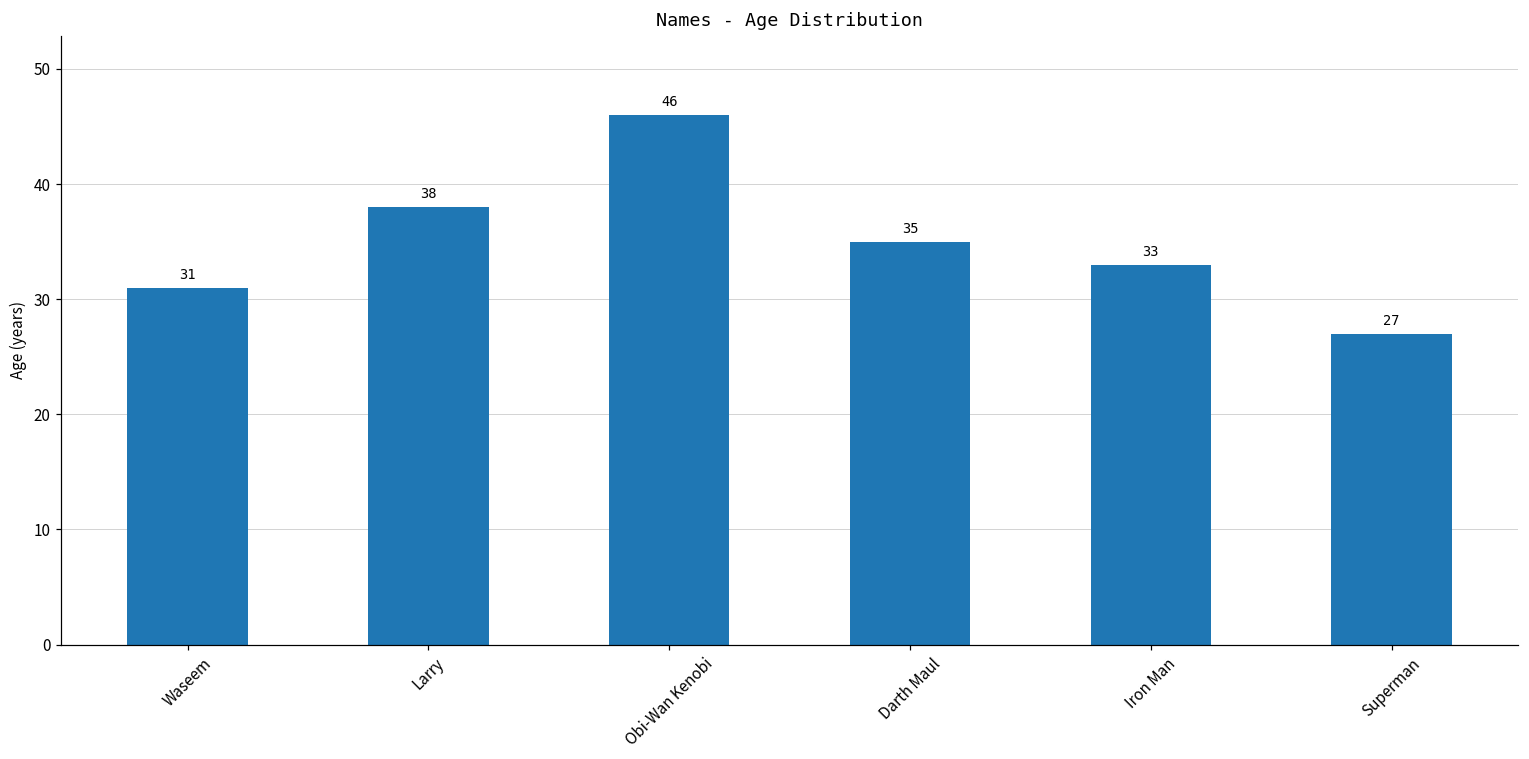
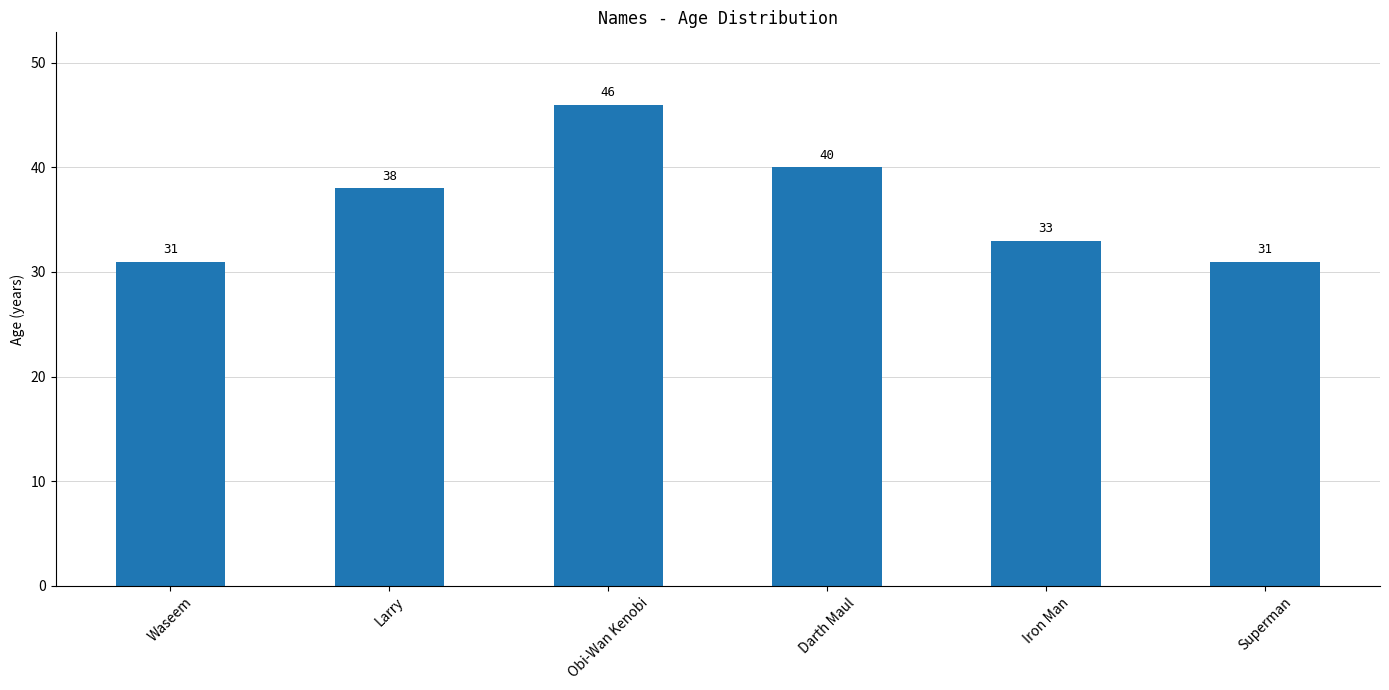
Darth Maul: 35 -> 40
Superman: 27 -> 31
